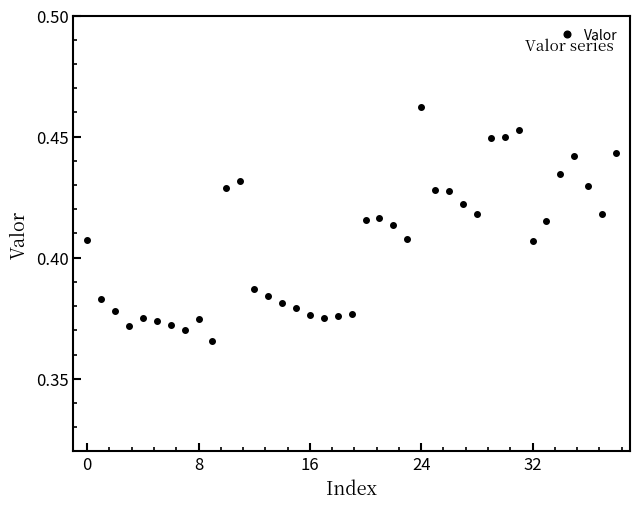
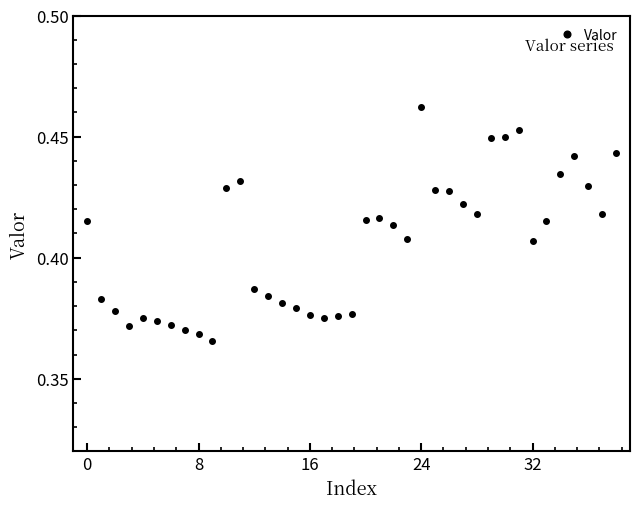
0: 0.408 -> 0.415
8: 0.375 -> 0.368
